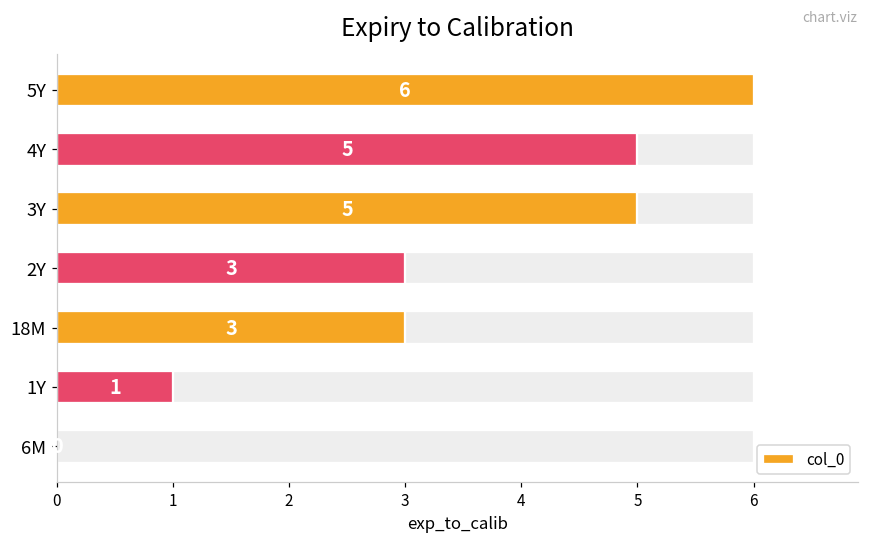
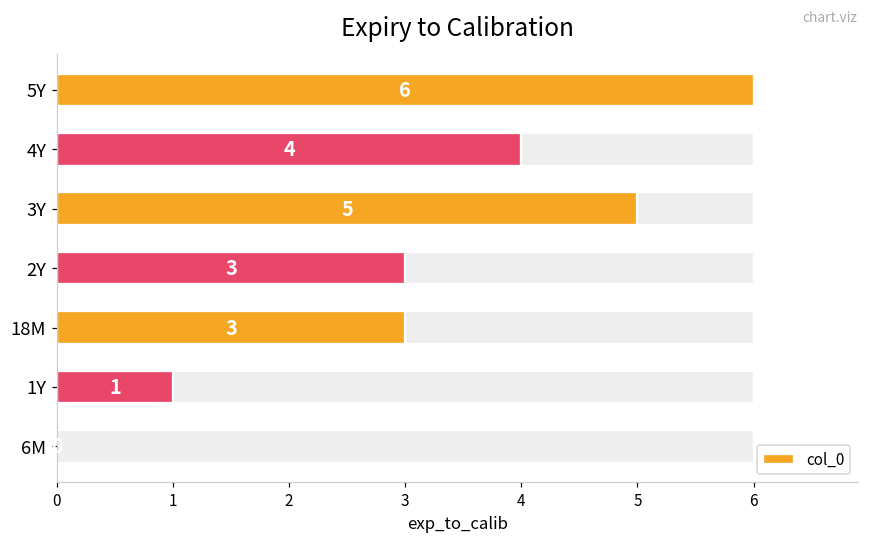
col_0, 4Y: 5 -> 4
